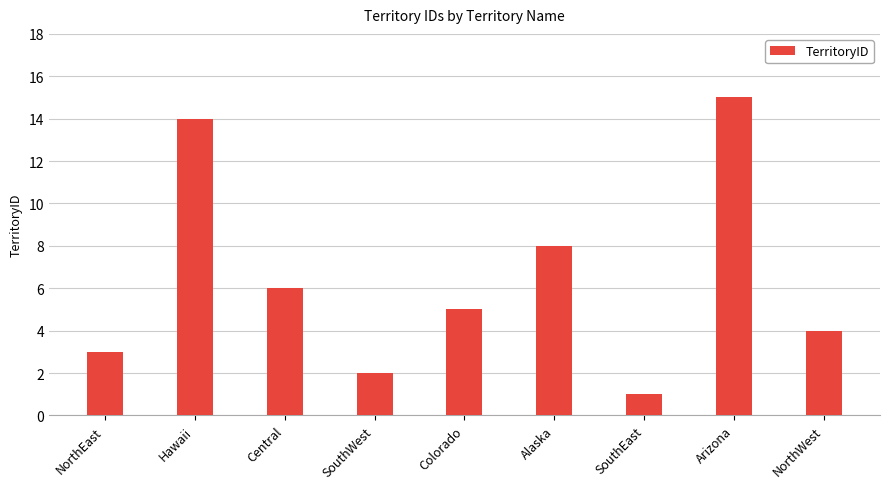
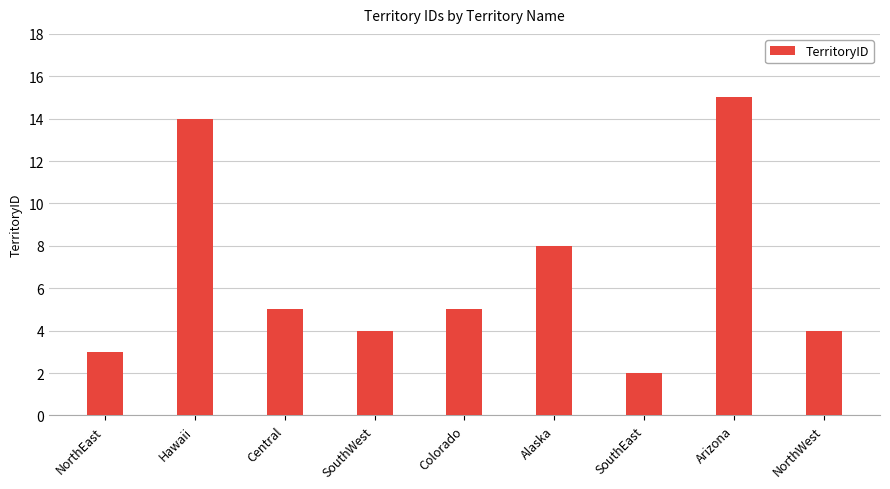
Central: 6 -> 5
SouthWest: 2 -> 4
SouthEast: 1 -> 2
